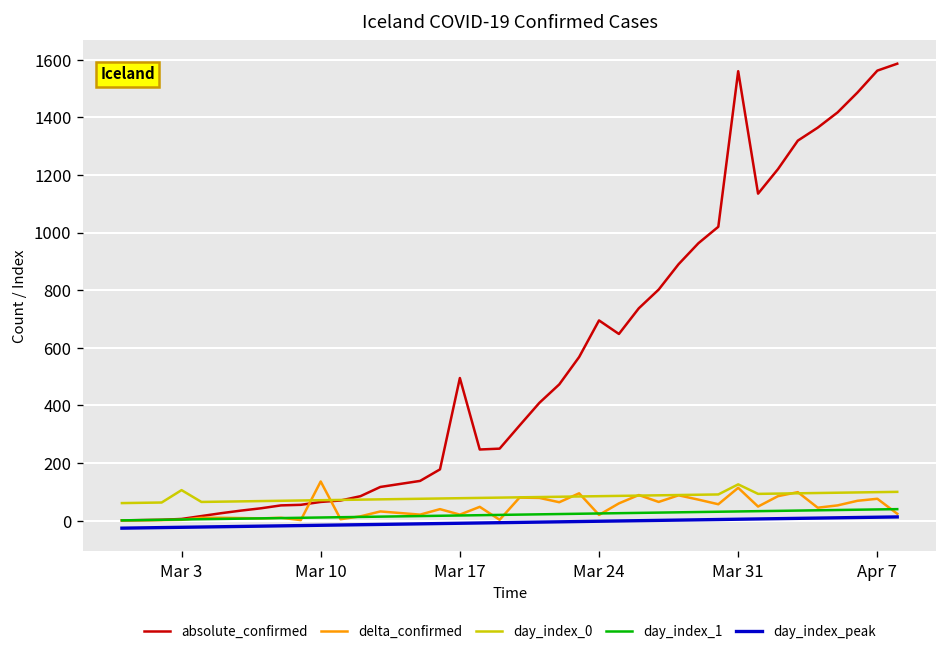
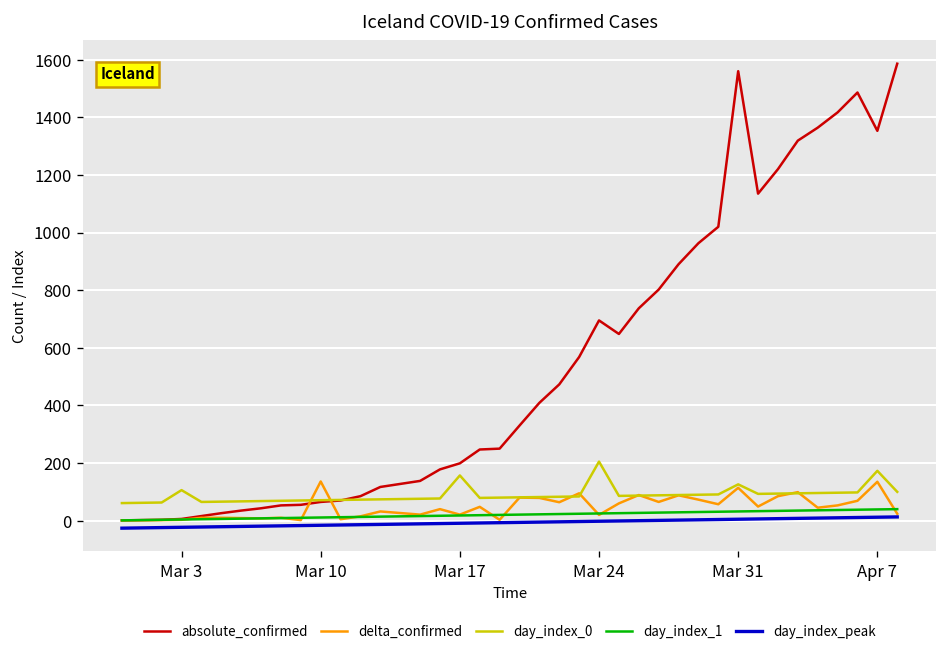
absolute_confirmed, Mar 17: 500 -> 200
day_index_0, Mar 17: 80 -> 160
day_index_0, Mar 24: 90 -> 210
absolute_confirmed, Apr 7: 1560 -> 1350
delta_confirmed, Apr 7: 80 -> 140
day_index_0, Apr 7: 100 -> 170
